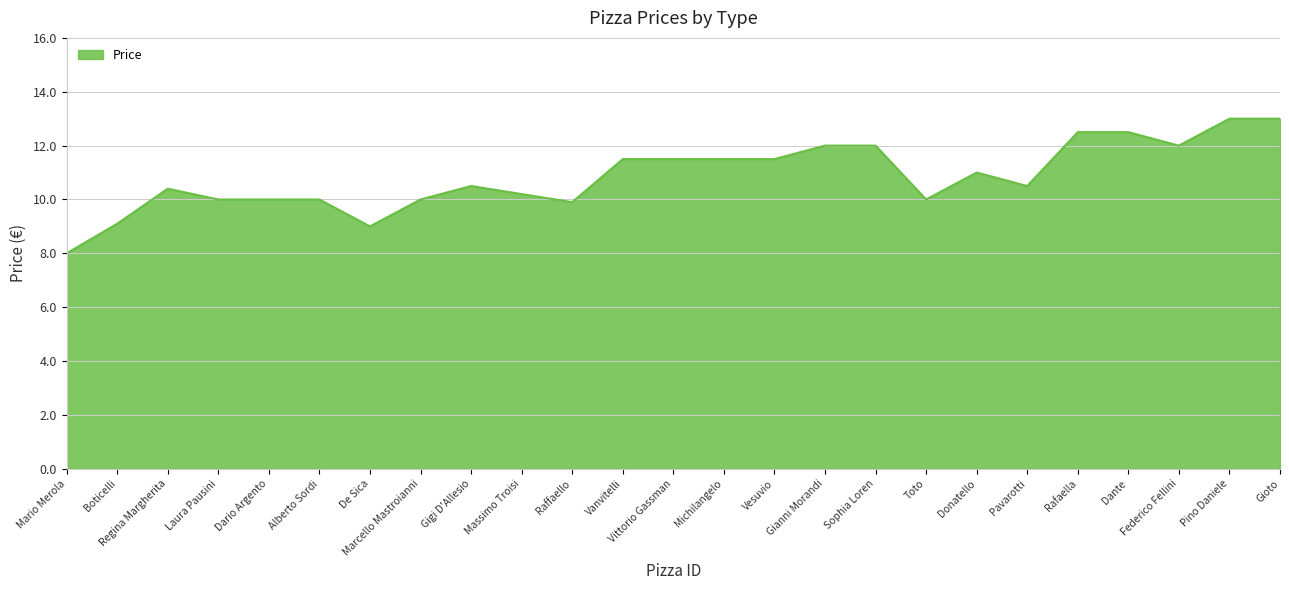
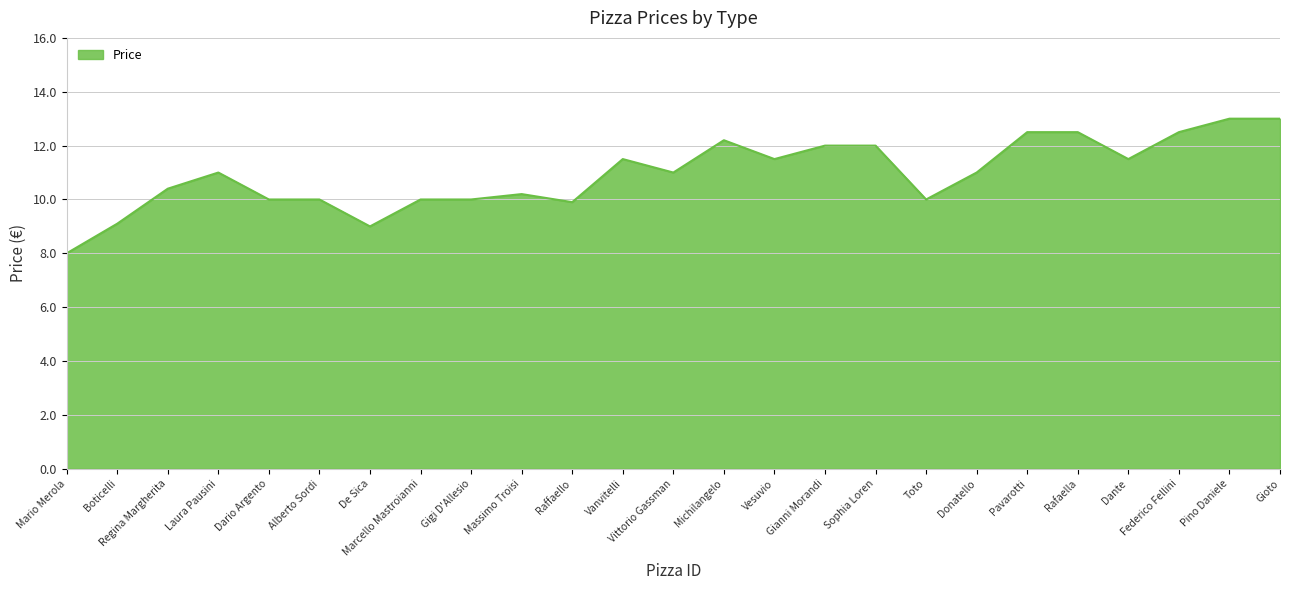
Laura Pausini: 10 -> 11
Gigi D'Allesio: 10.5 -> 10.0
Vittorio Gassman: 11.5 -> 11.0
Michilangelo: 11.5 -> 12.2
Pavarotti: 10.5 -> 12.5
Dante: 12.5 -> 11.5
Federico Fellini: 12.0 -> 12.5
